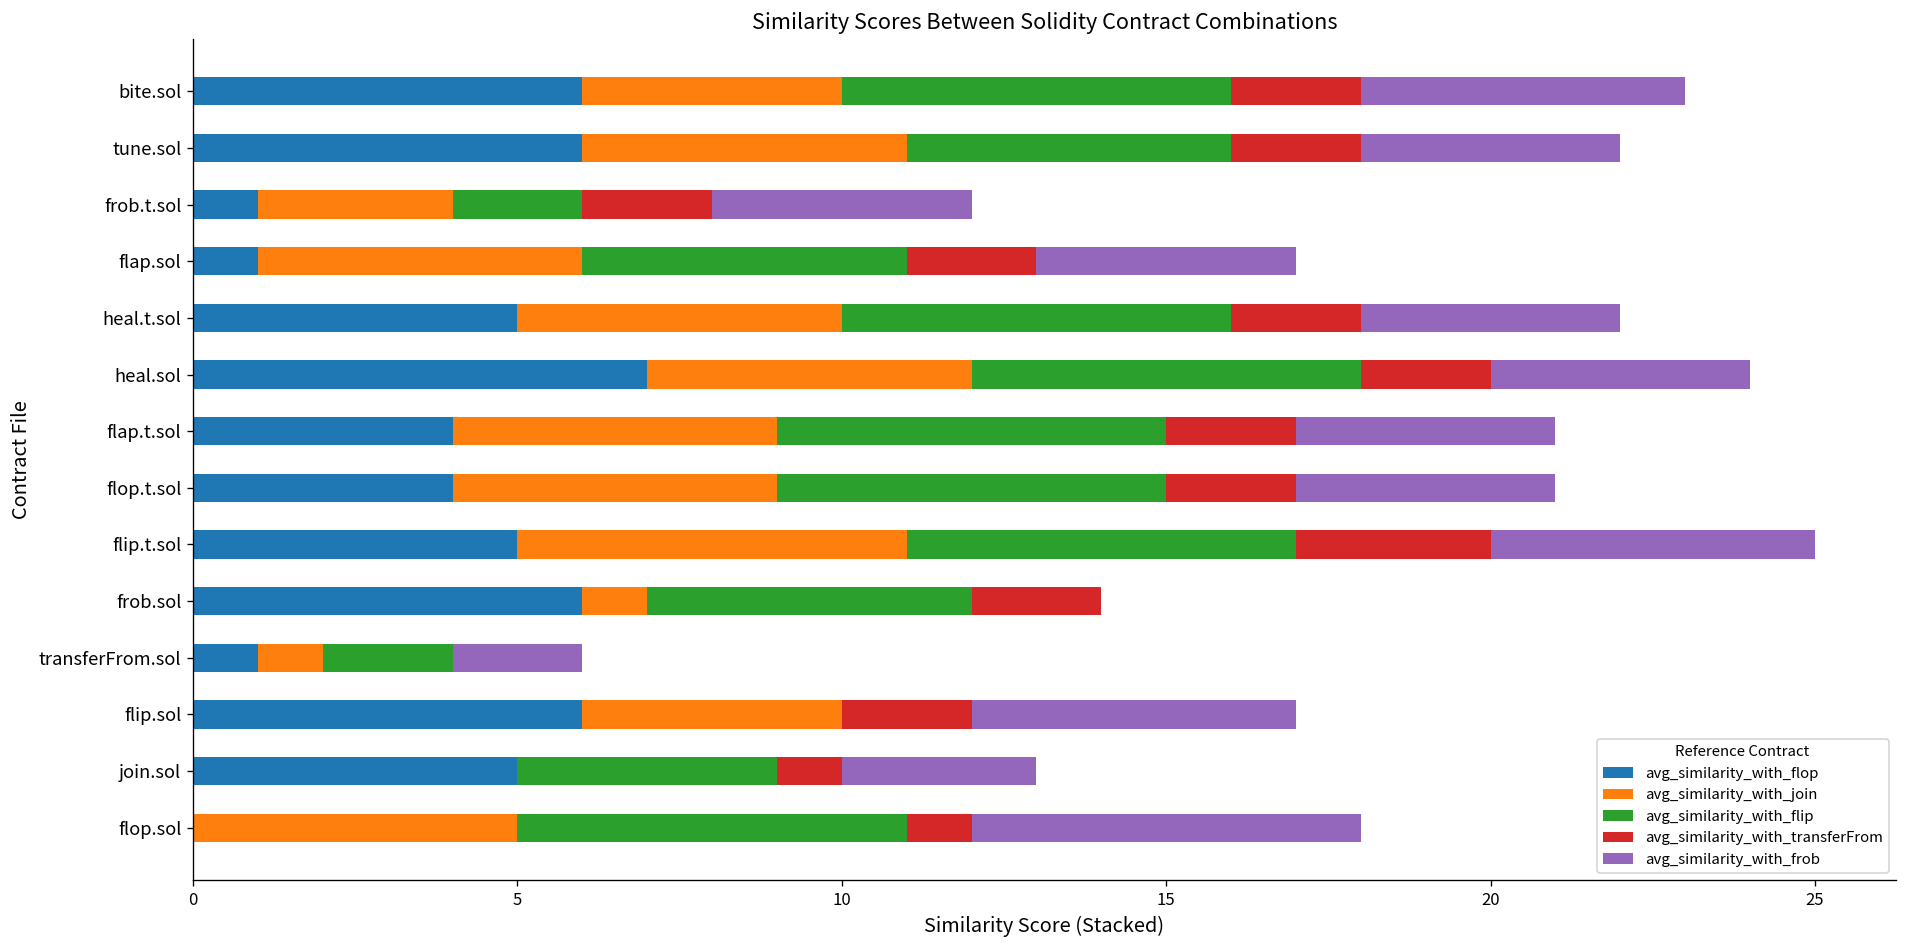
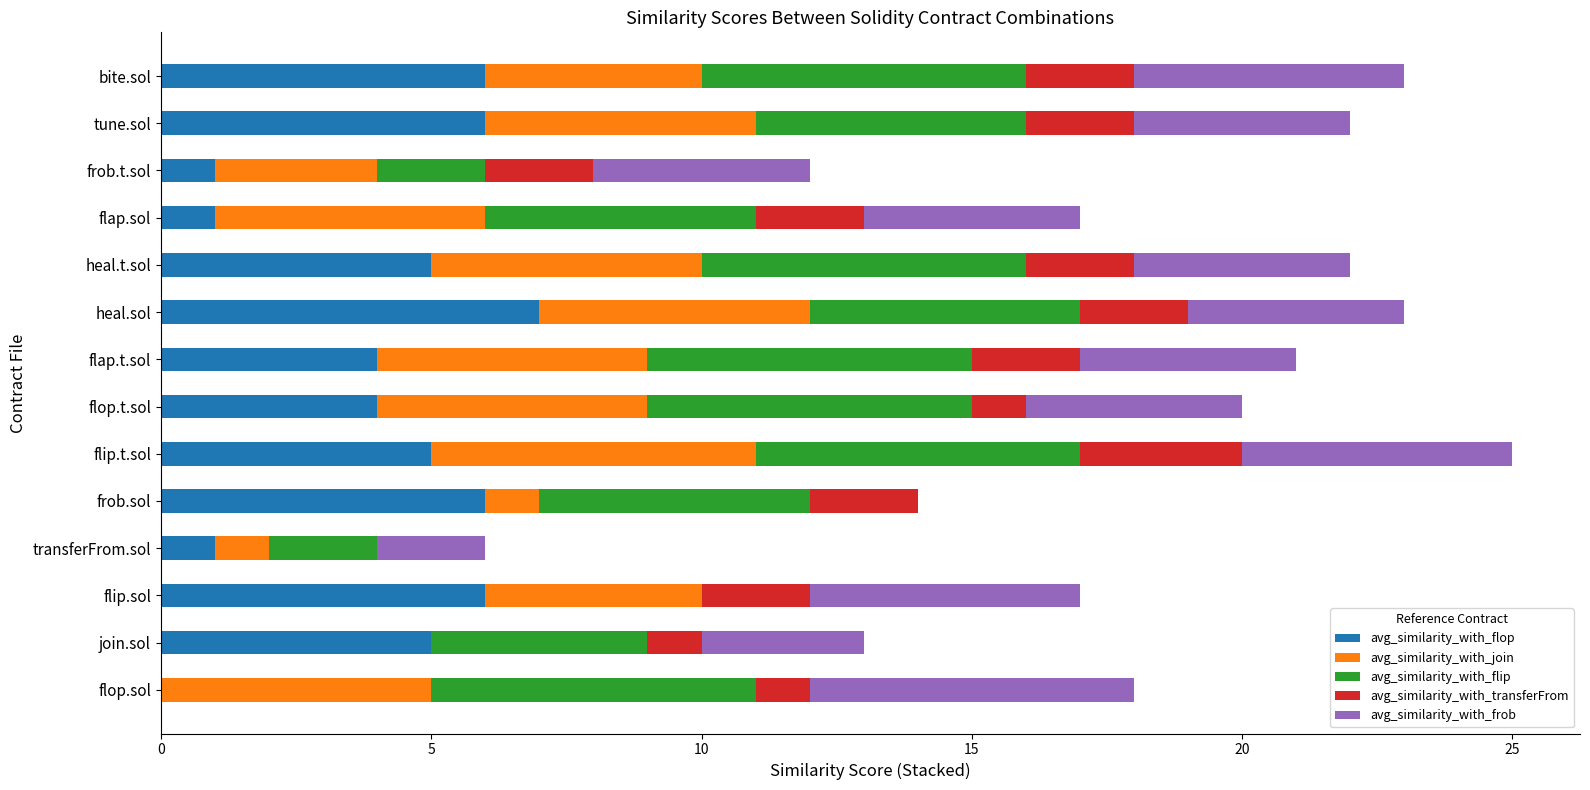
avg_similarity_with_flip, heal.sol: 6 -> 5
avg_similarity_with_transferFrom, flop.t.sol: 2 -> 1
